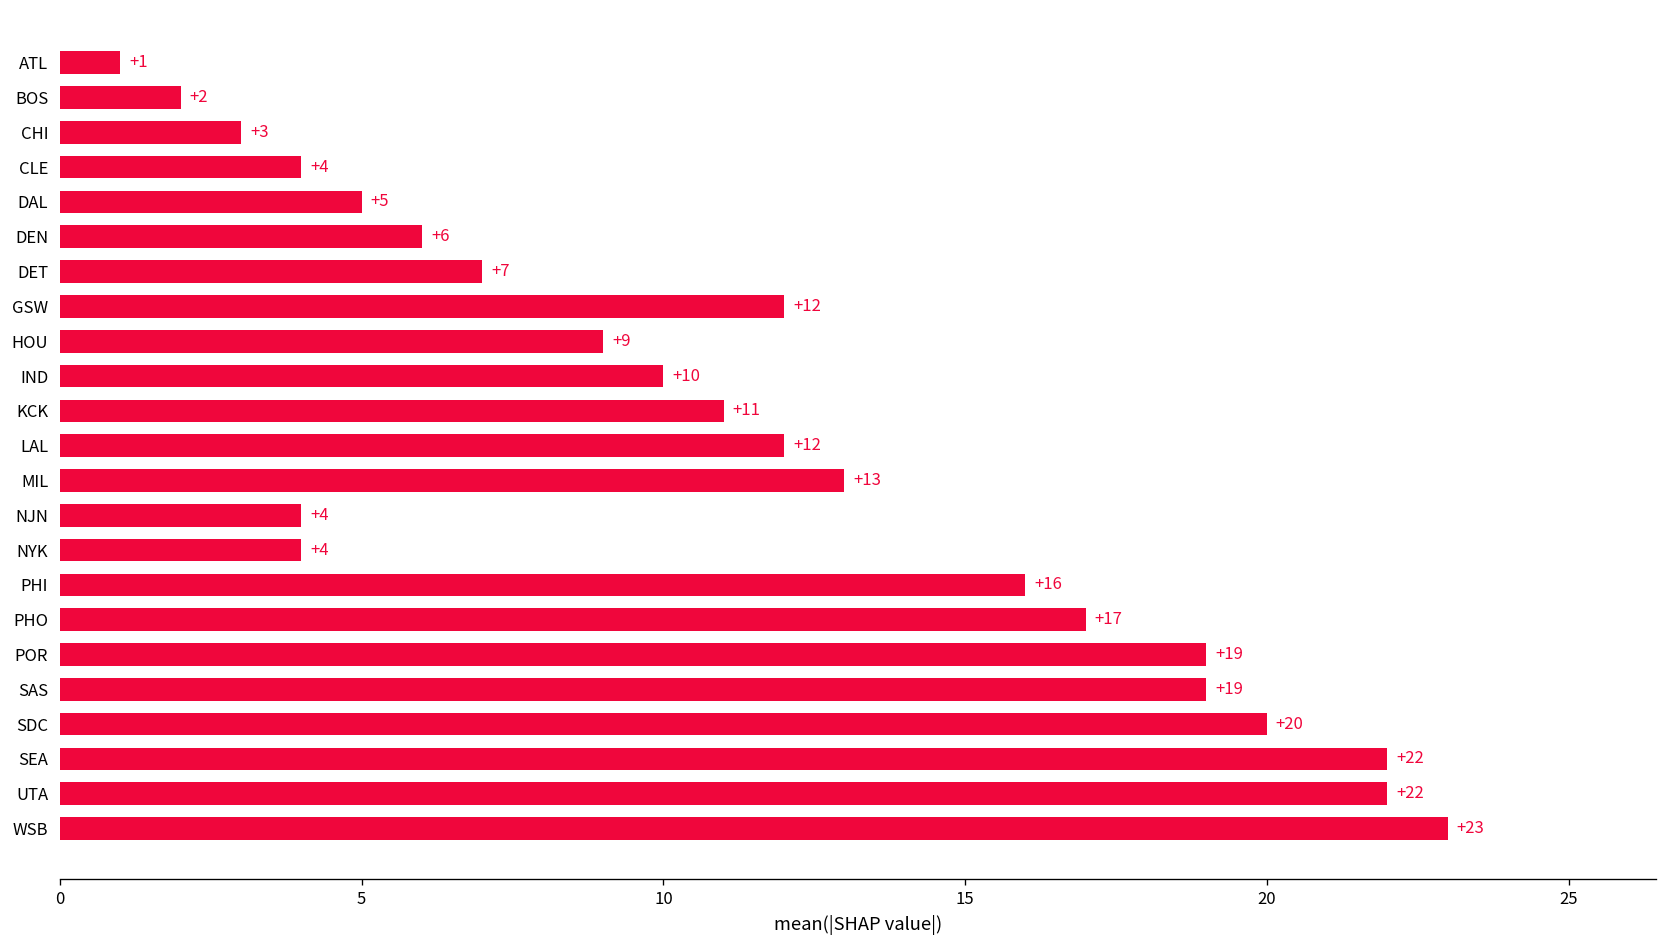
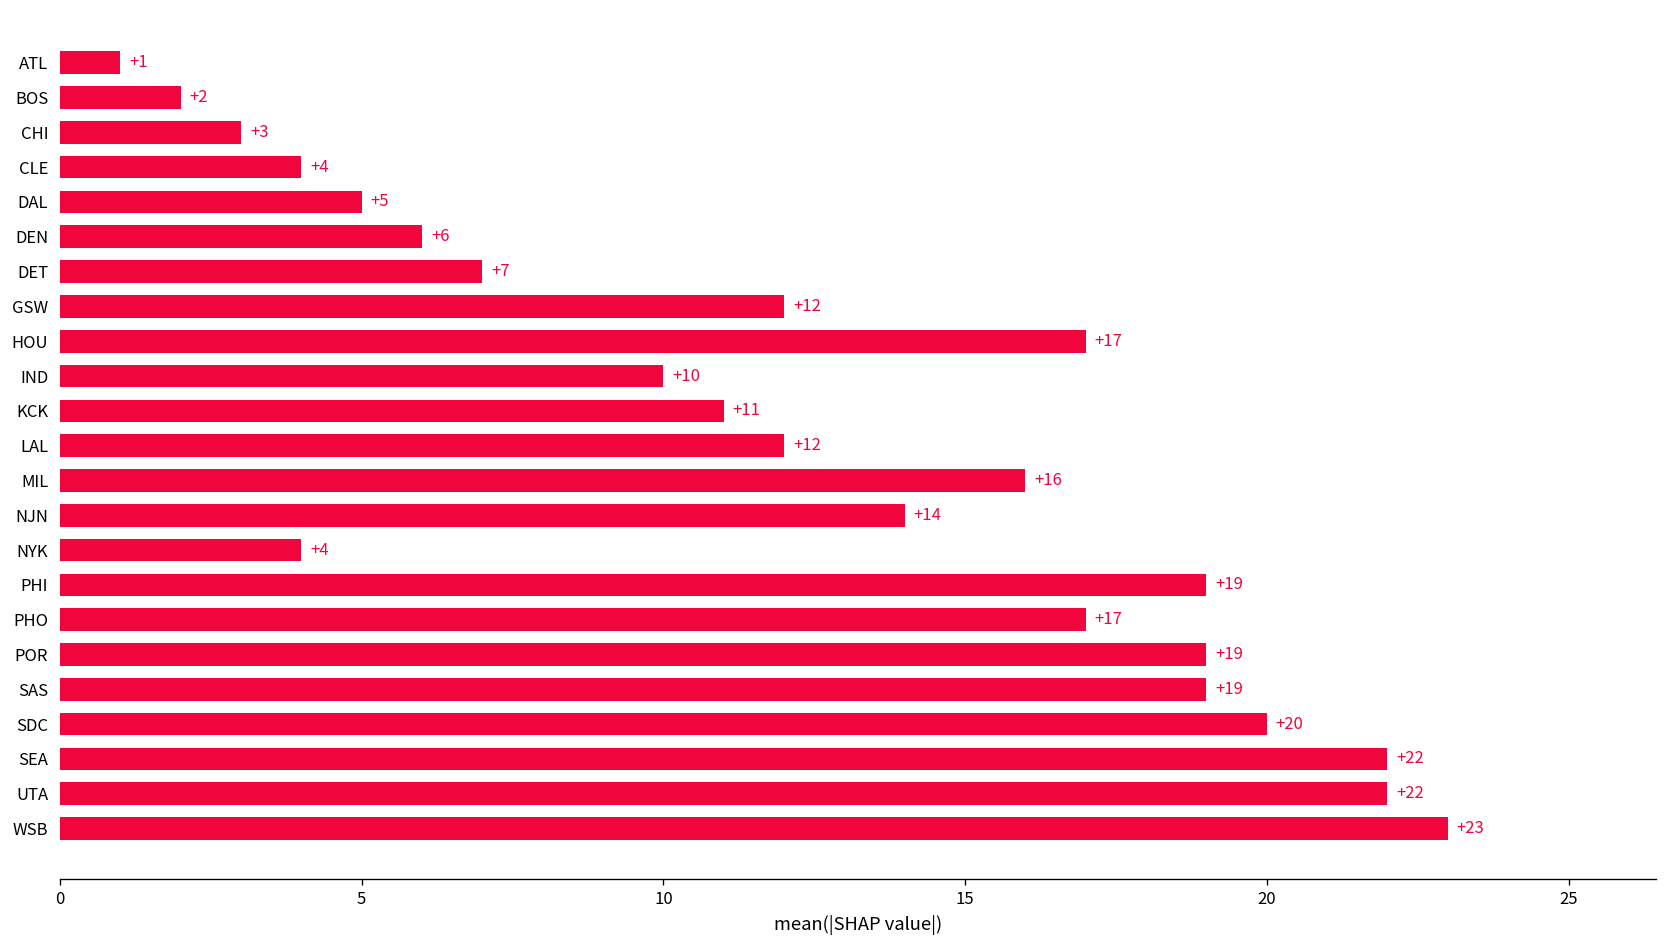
HOU: +9 -> +17
MIL: +13 -> +16
NJN: +4 -> +14
PHI: +16 -> +19
